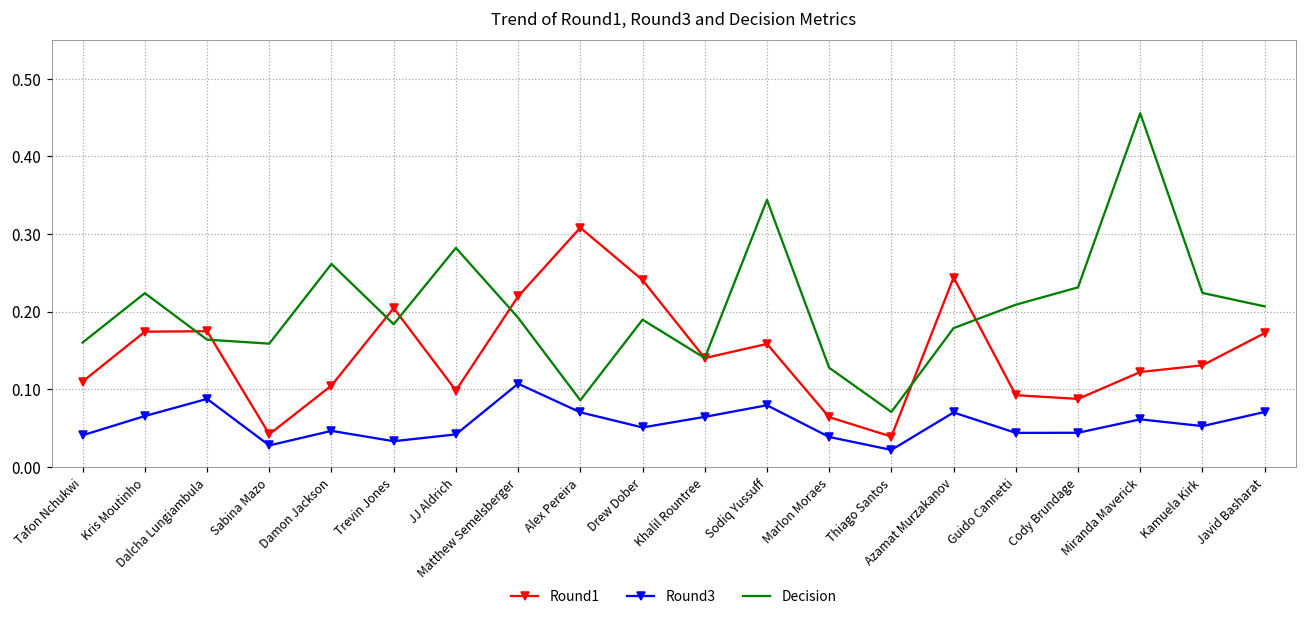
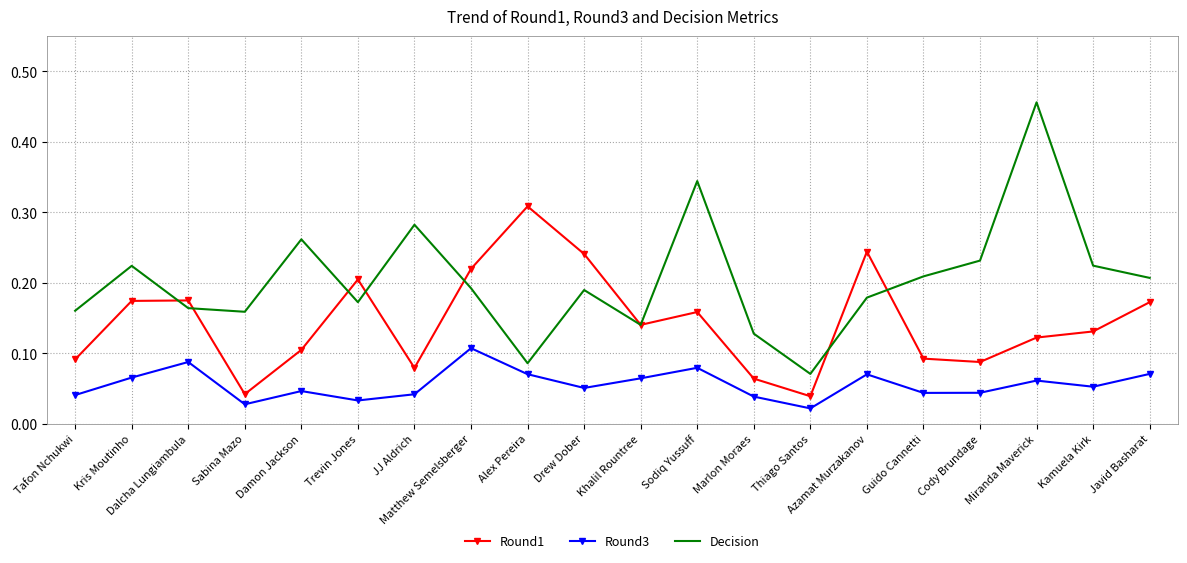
Round1, Tafon Nchukwi: 0.11 -> 0.09
Decision, Trevin Jones: 0.18 -> 0.17
Round1, JJ Aldrich: 0.10 -> 0.08
